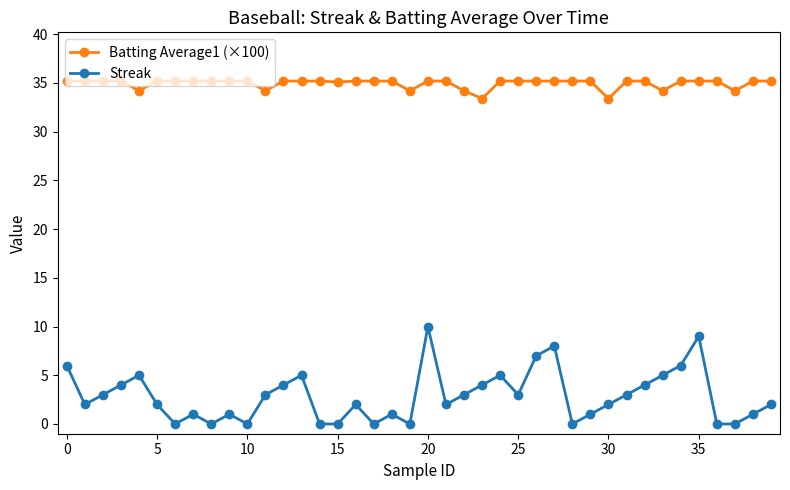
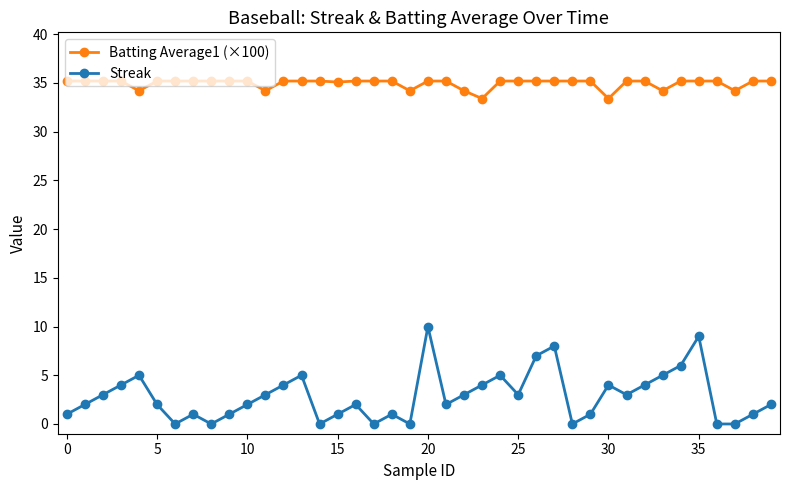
Streak, 0: 6 -> 1
Streak, 10: 0 -> 2
Streak, 15: 0 -> 1
Streak, 30: 2 -> 4
